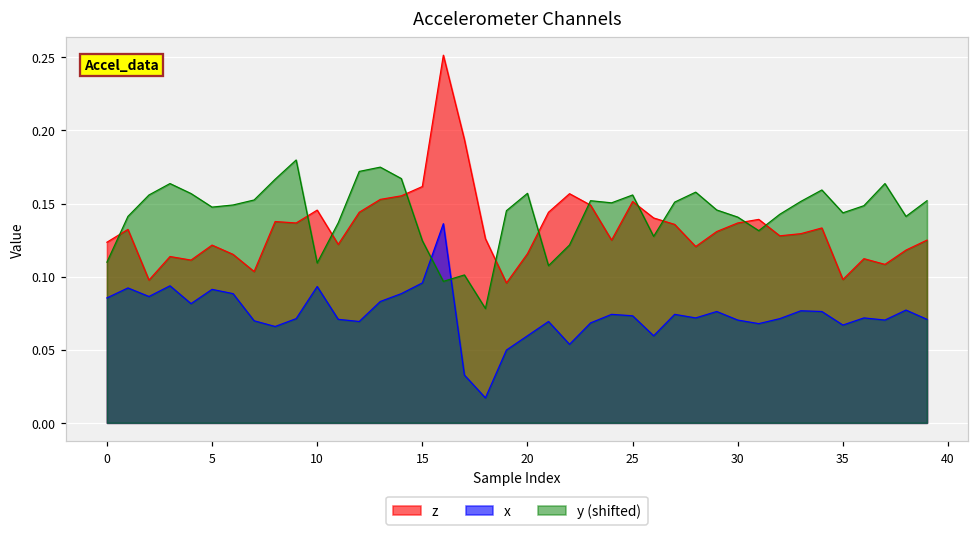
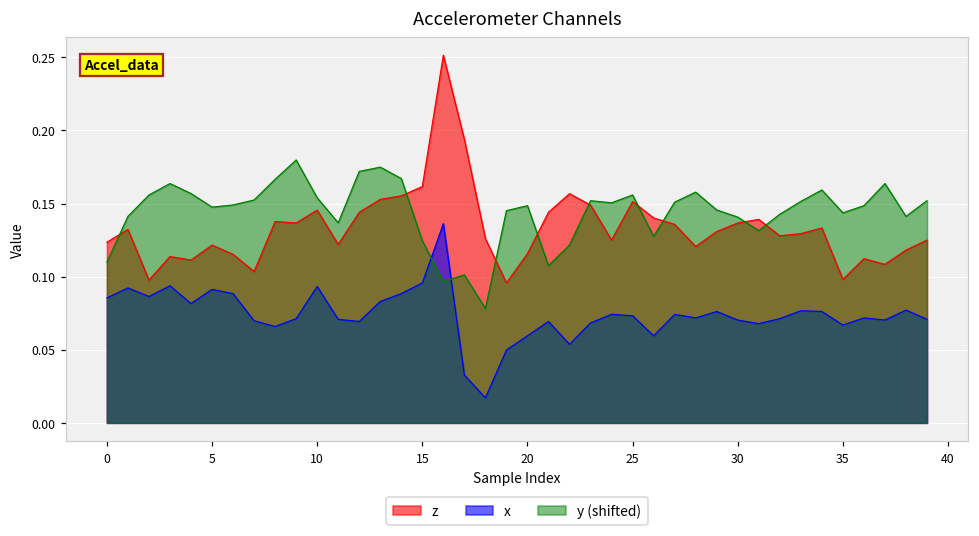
y (shifted), 10: 0.109 -> 0.154
y (shifted), 20: 0.157 -> 0.149
